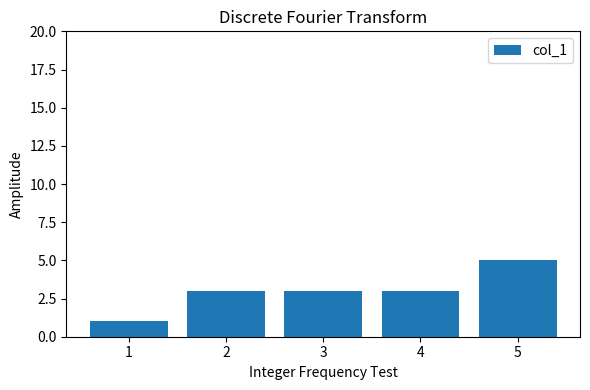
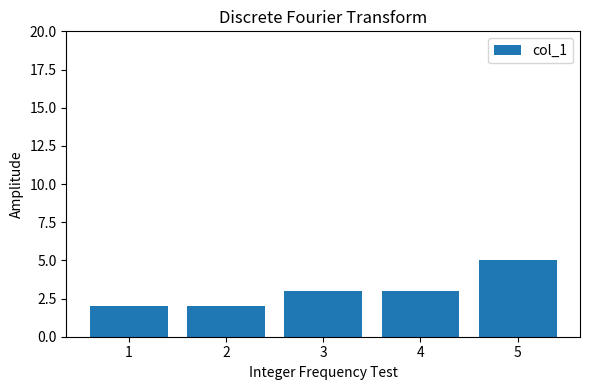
1: 1 -> 2
2: 3 -> 2
